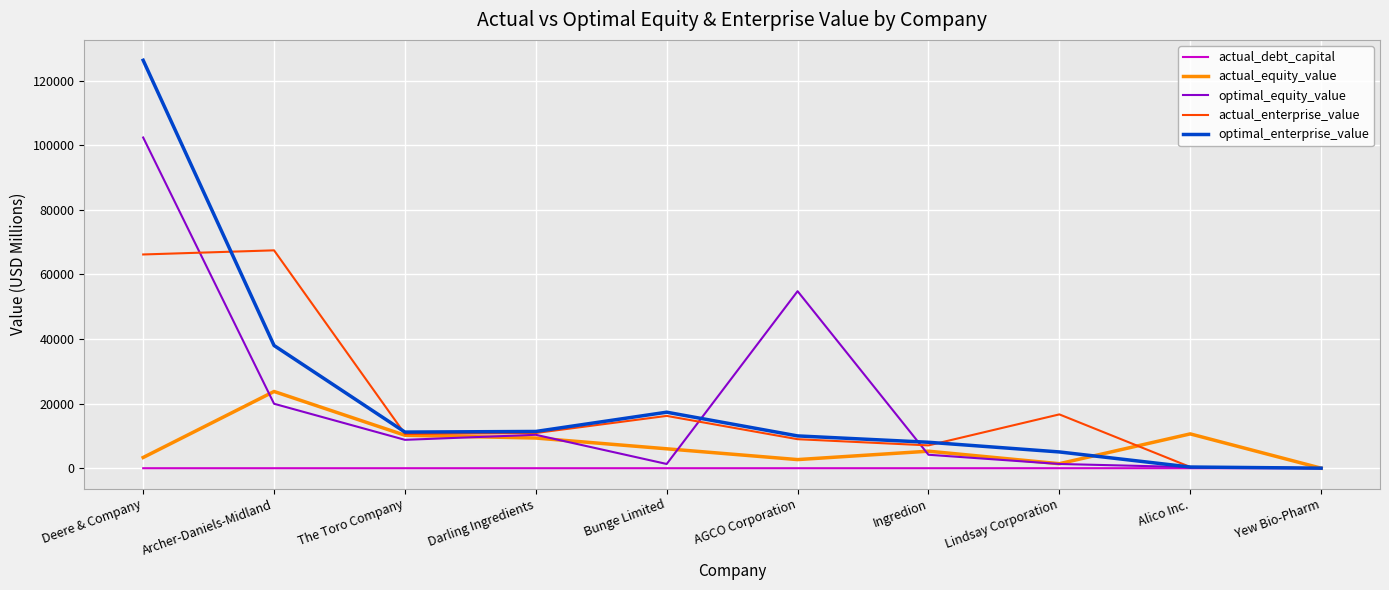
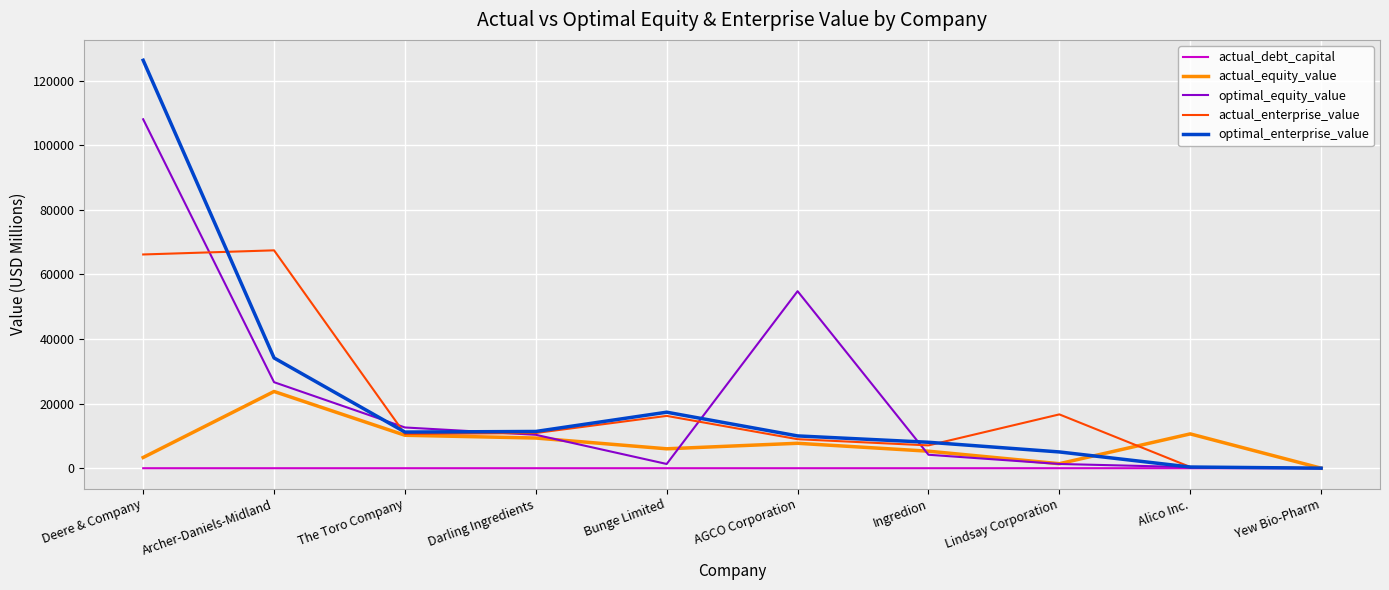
optimal_equity_value, Deere & Company: 102000 -> 108000
optimal_equity_value, Archer-Daniels-Midland: 20000 -> 27000
optimal_enterprise_value, Archer-Daniels-Midland: 38000 -> 34000
optimal_equity_value, The Toro Company: 9000 -> 13000
actual_equity_value, AGCO Corporation: 3000 -> 8000
